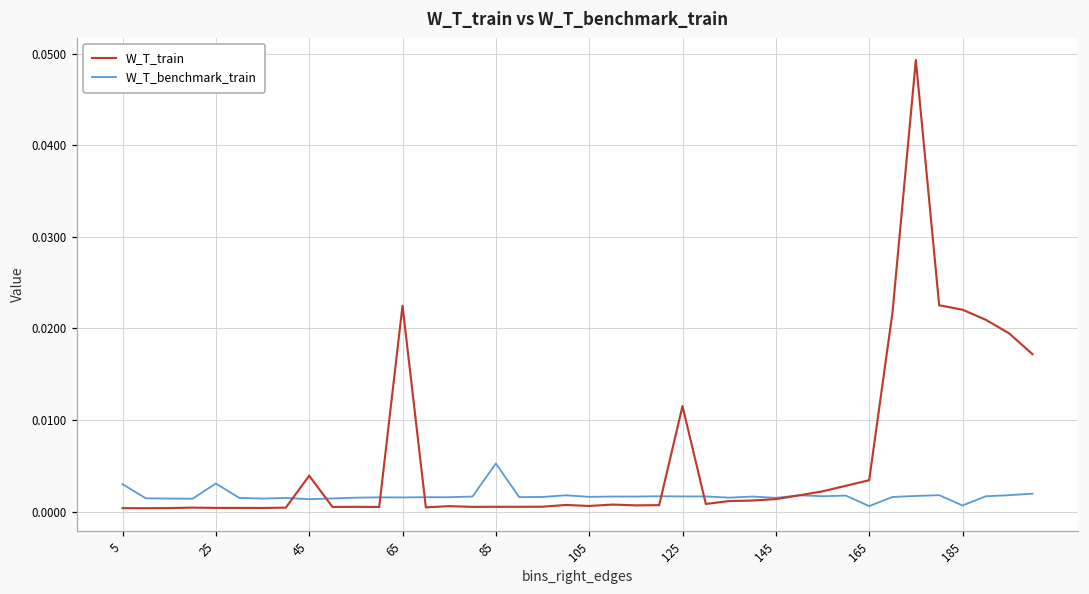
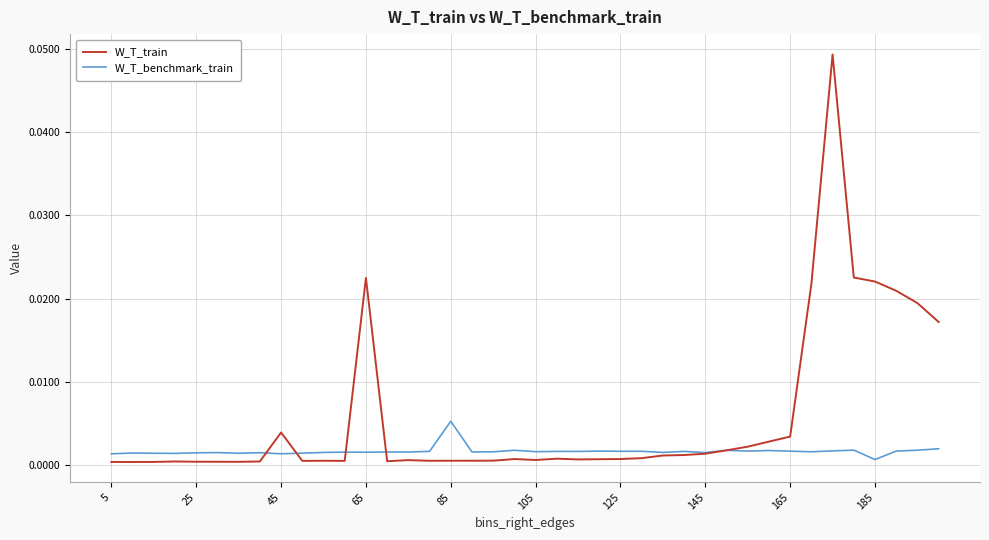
W_T_benchmark_train, 5: 0.003 -> 0.001
W_T_benchmark_train, 25: 0.003 -> 0.001
W_T_train, 125: 0.012 -> 0.001
W_T_benchmark_train, 165: 0.001 -> 0.002
